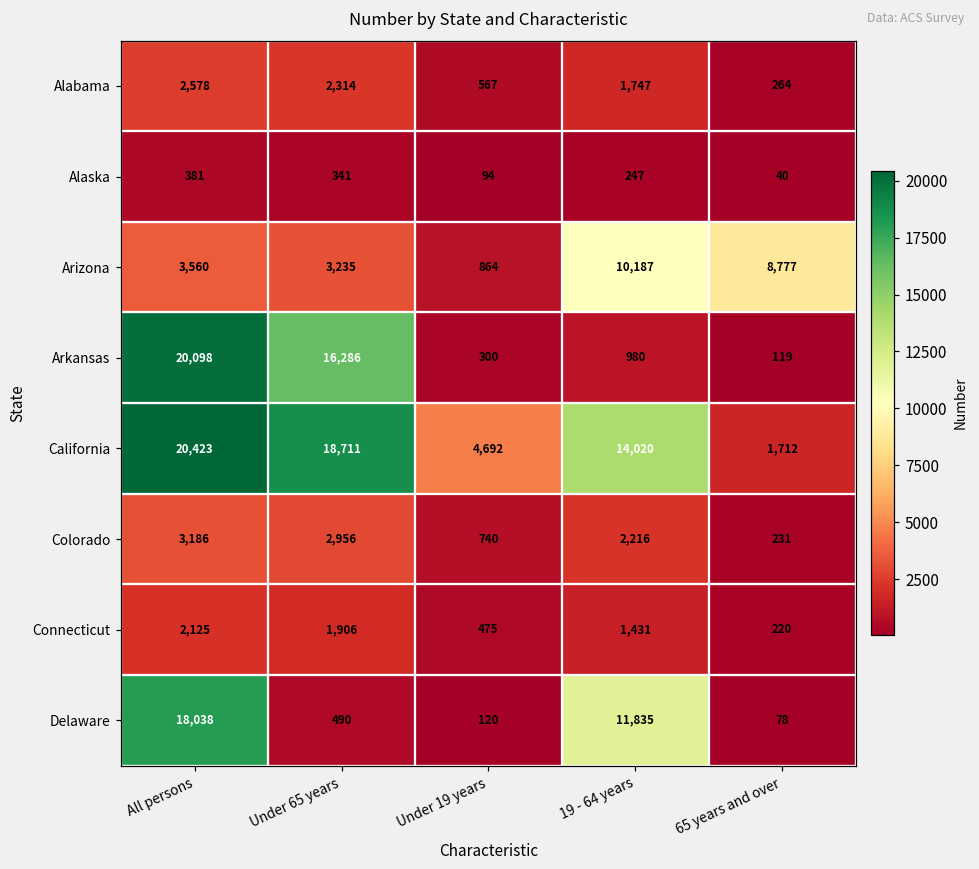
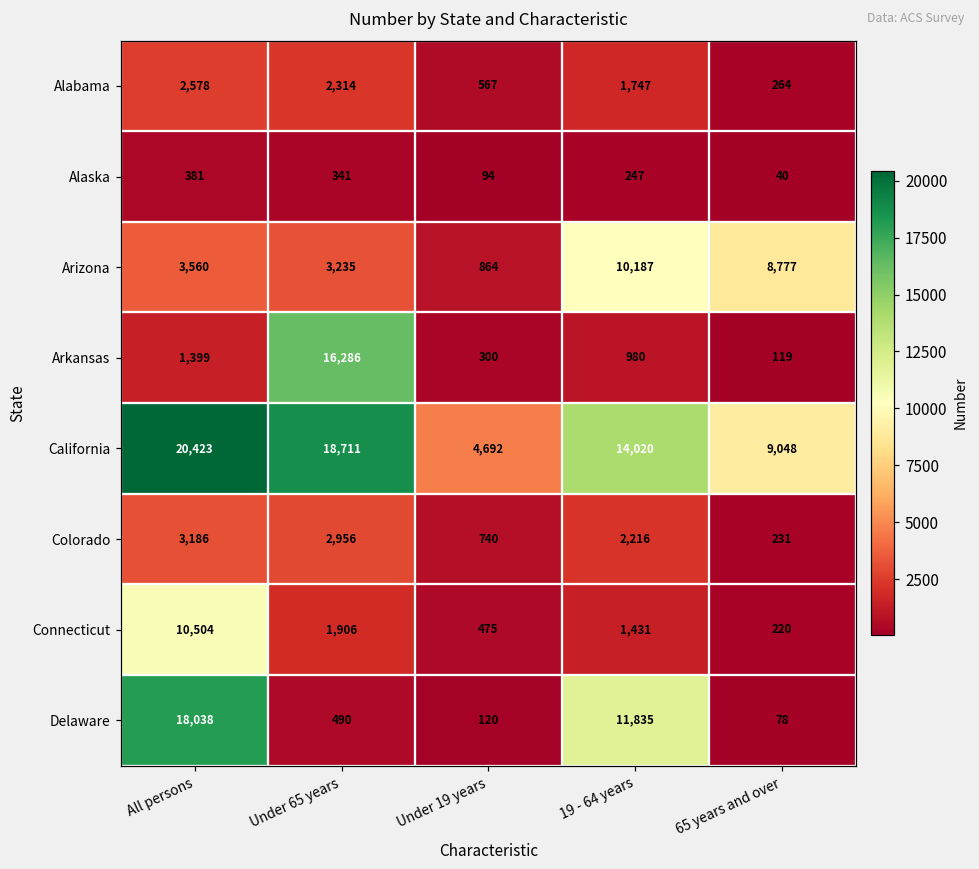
Arkansas, All persons: 20,098 -> 1,399
California, 65 years and over: 1,712 -> 9,048
Connecticut, All persons: 2,125 -> 10,504
